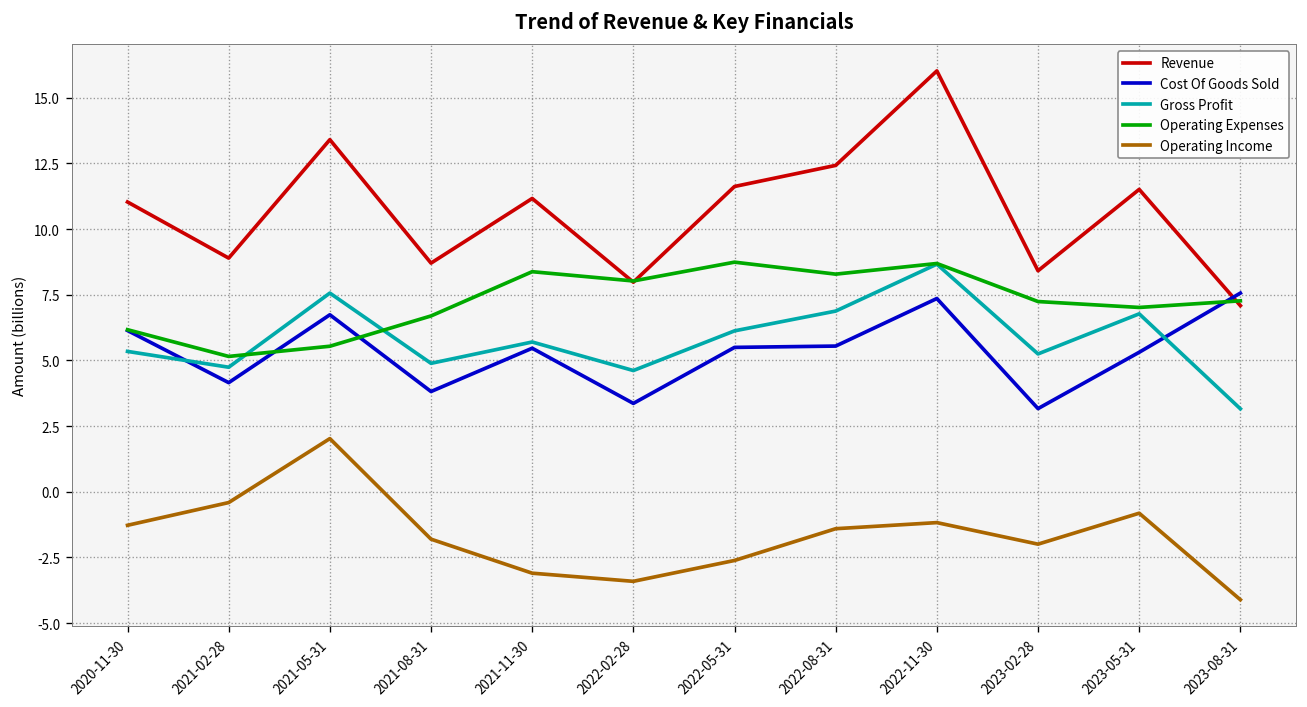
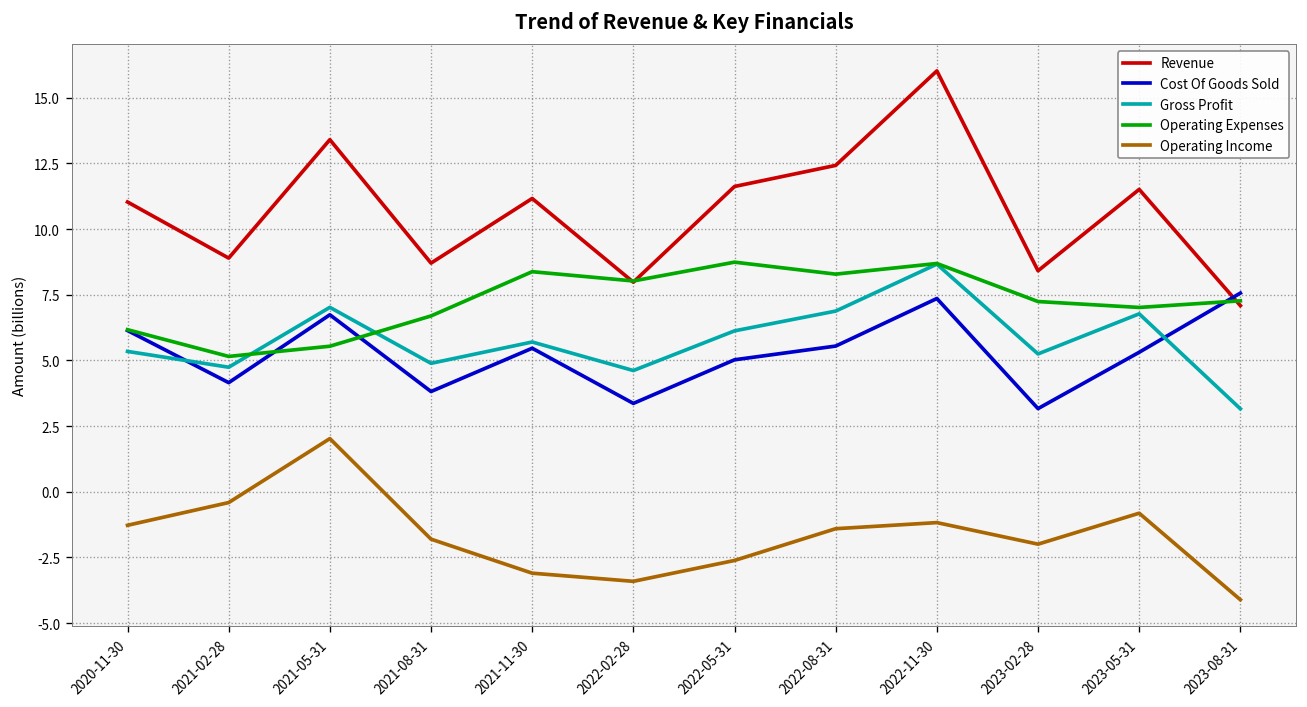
Gross Profit, 2021-05-31: 7.6 -> 7.0
Cost Of Goods Sold, 2022-05-31: 5.5 -> 5.0
